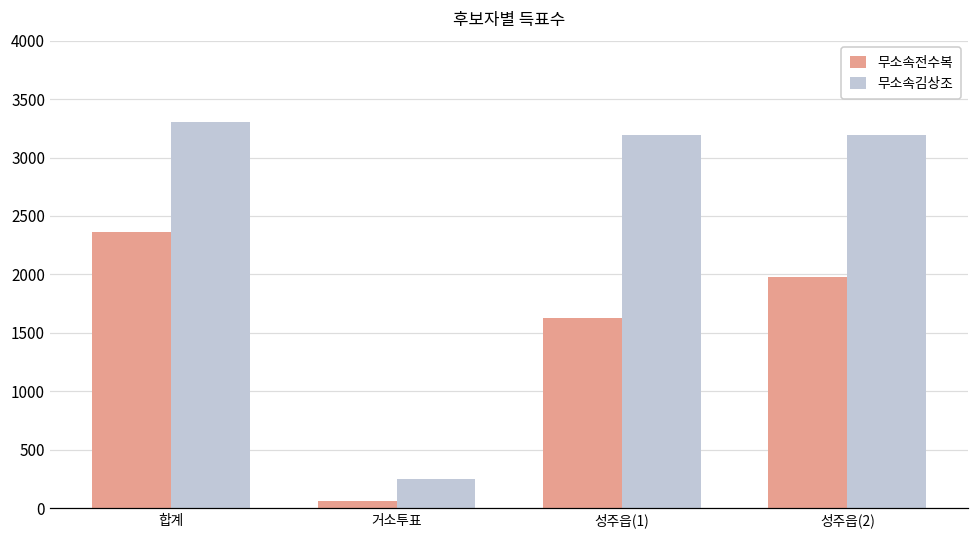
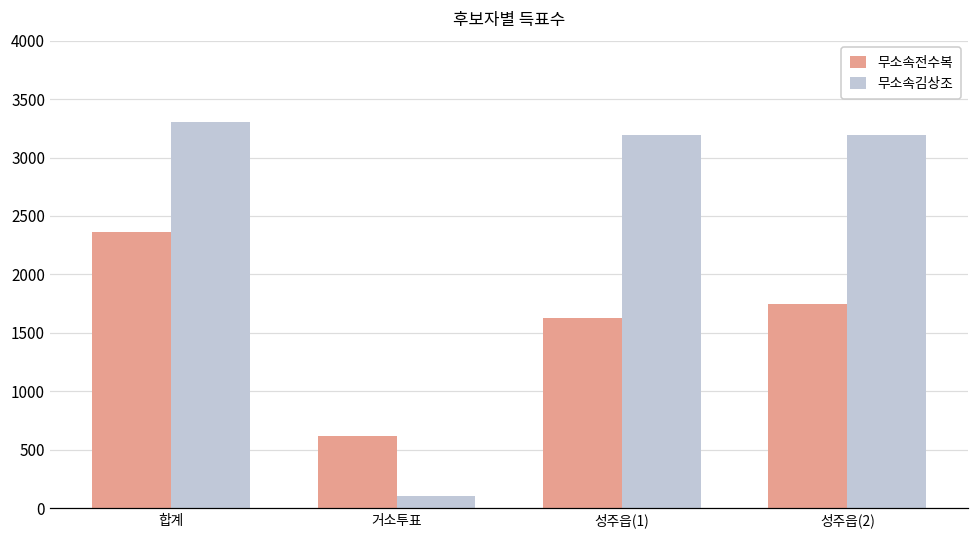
무소속전수복, 거소투표: 70 -> 620
무소속김상조, 거소투표: 250 -> 110
무소속전수복, 성주읍(2): 1980 -> 1750
